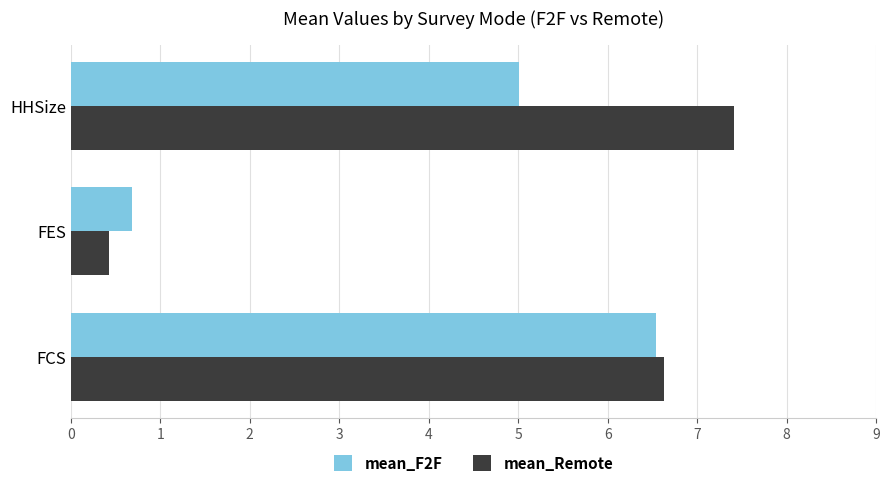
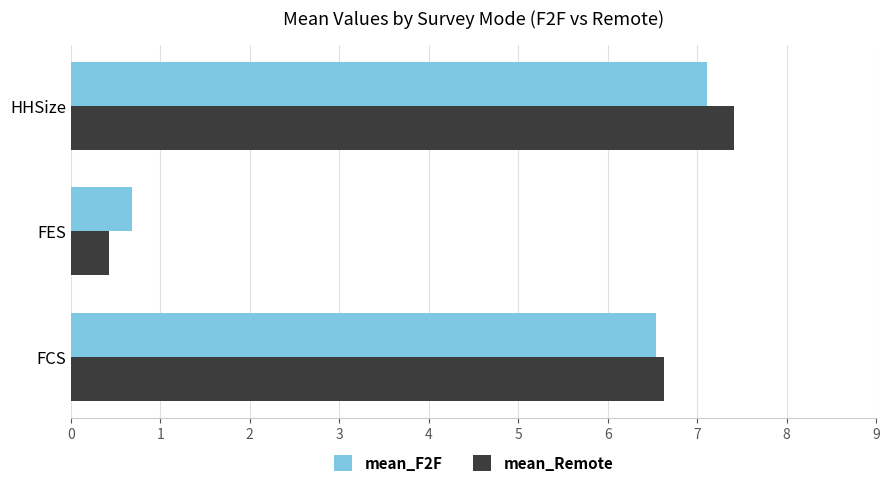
mean_F2F, HHSize: 5.0 -> 7.1
